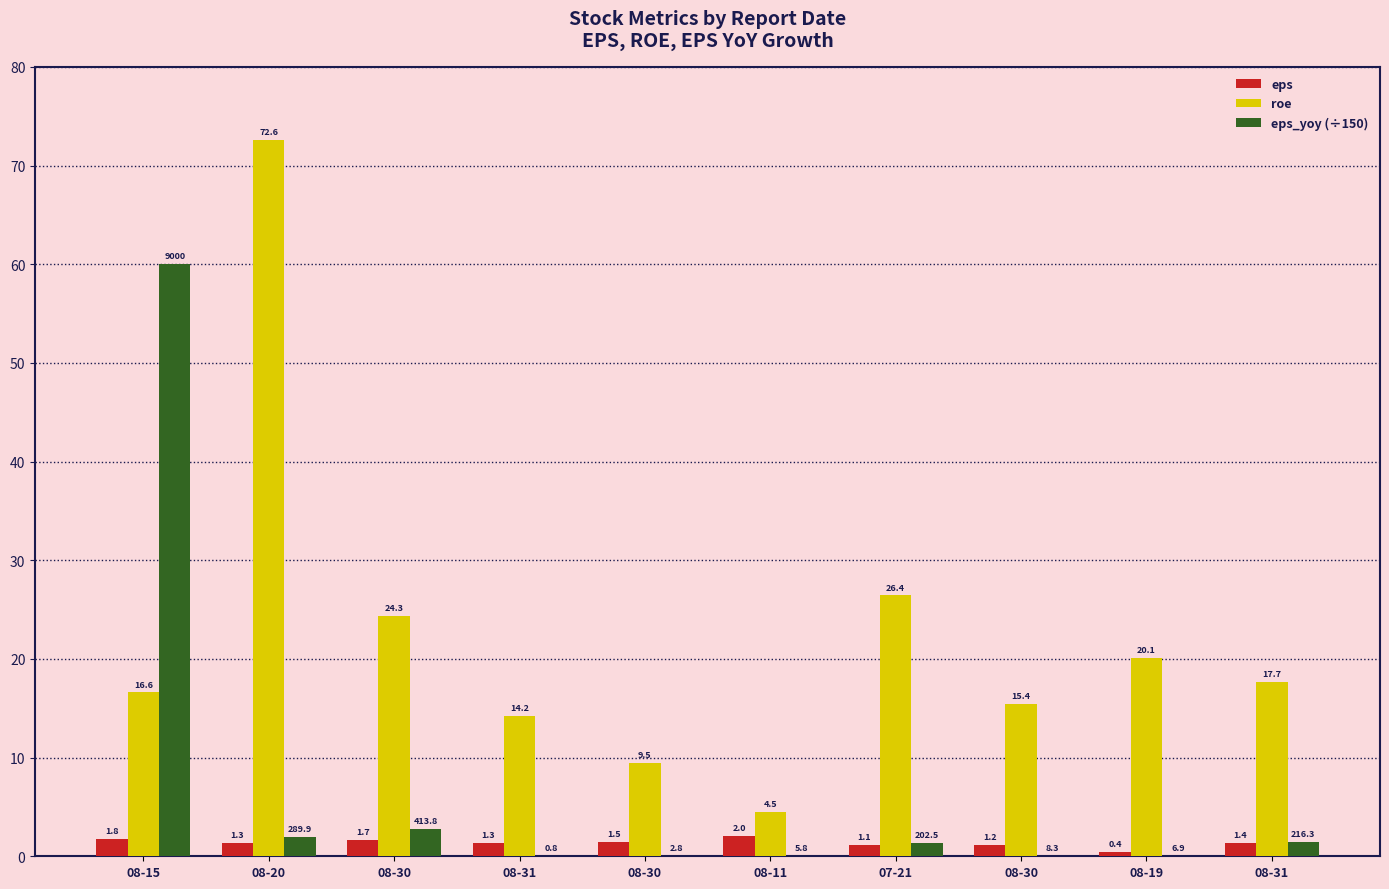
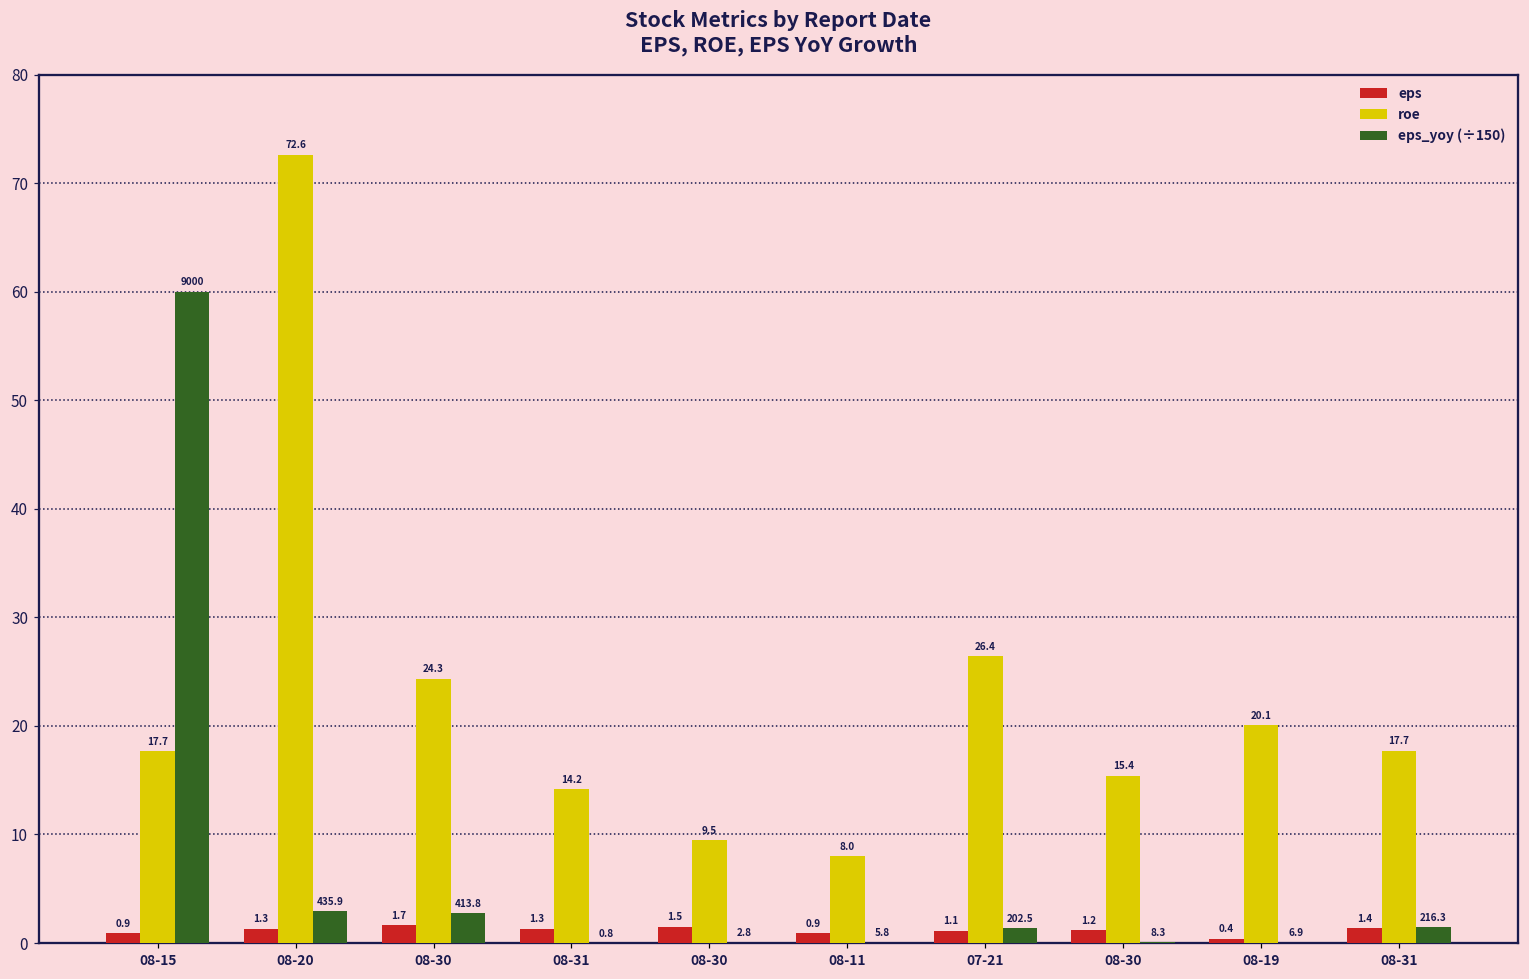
eps, 08-15: 1.8 -> 0.9
roe, 08-15: 16.6 -> 17.7
eps_yoy (÷150), 08-20: 289.9 -> 435.9
eps, 08-11: 2.0 -> 0.9
roe, 08-11: 4.5 -> 8.0
